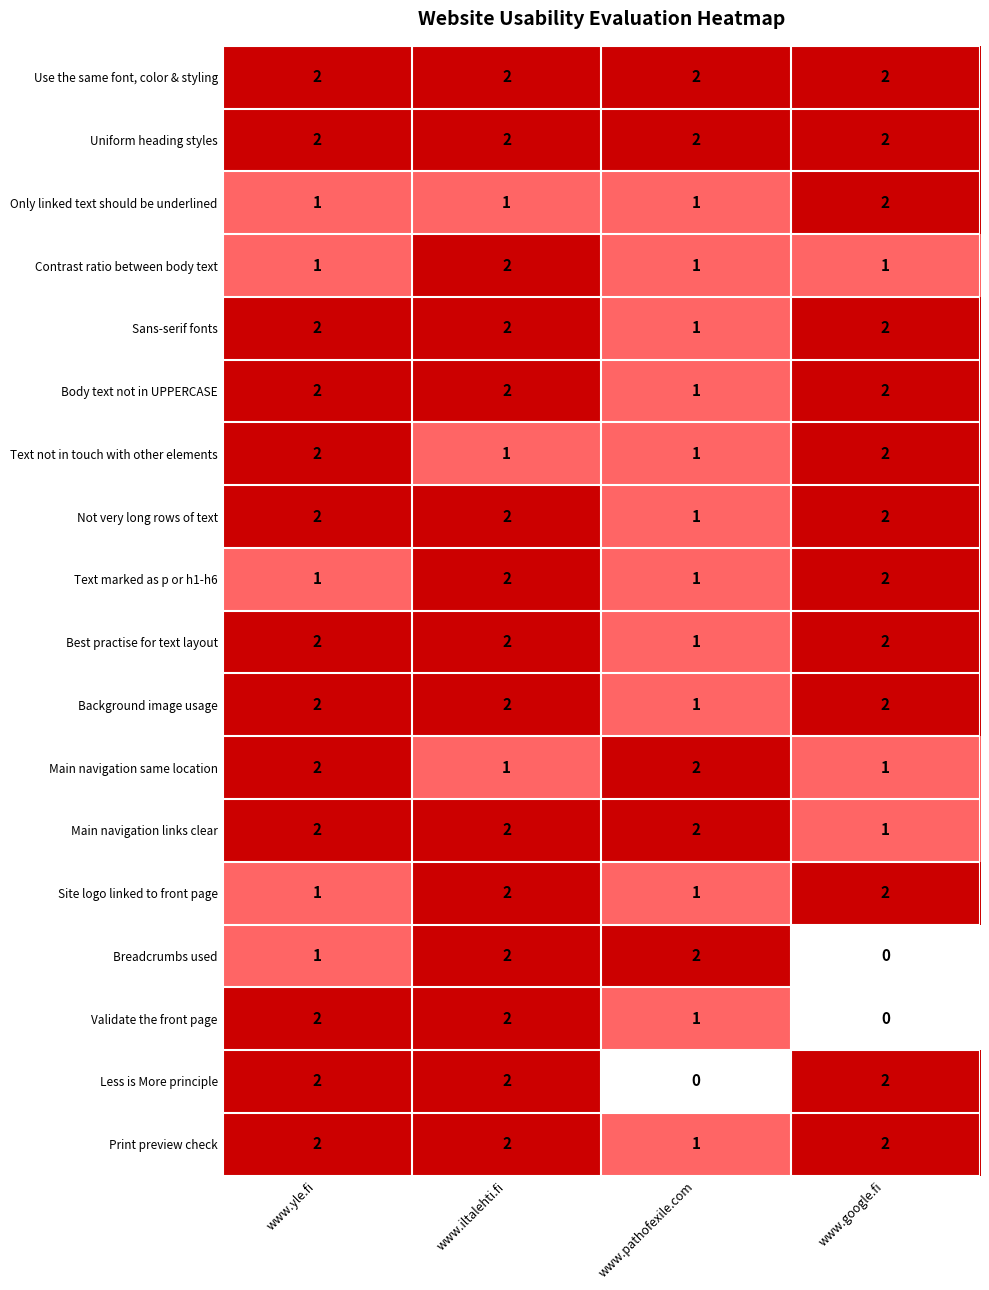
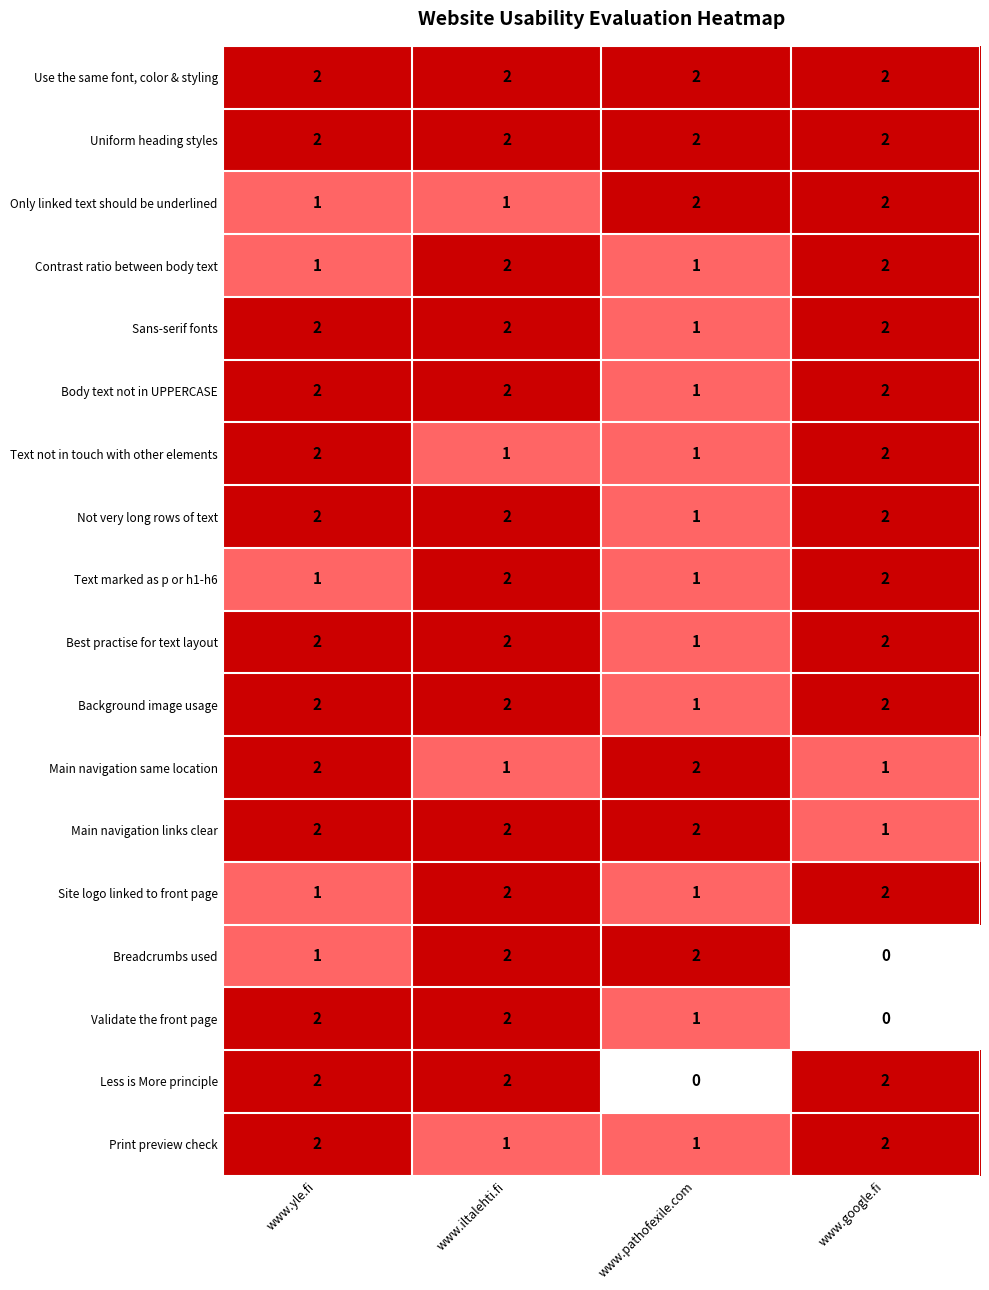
Only linked text should be underlined, www.pathofexile.com: 1 -> 2
Contrast ratio between body text, www.google.fi: 1 -> 2
Print preview check, www.iltalehti.fi: 2 -> 1
